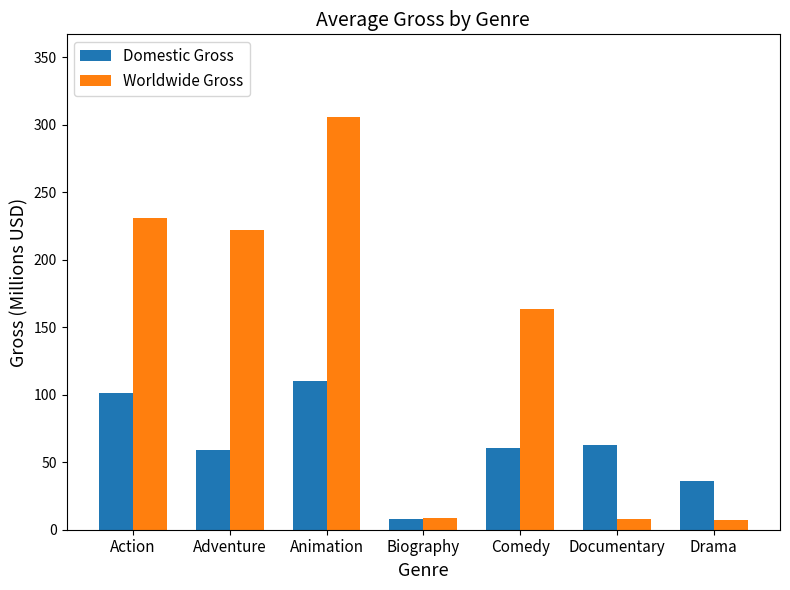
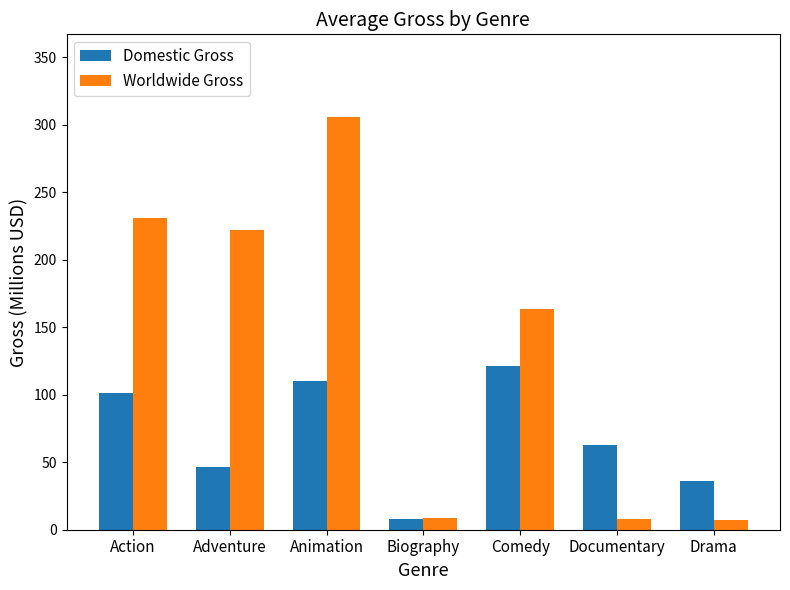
Domestic Gross, Adventure: 59 -> 47
Domestic Gross, Comedy: 60 -> 121
